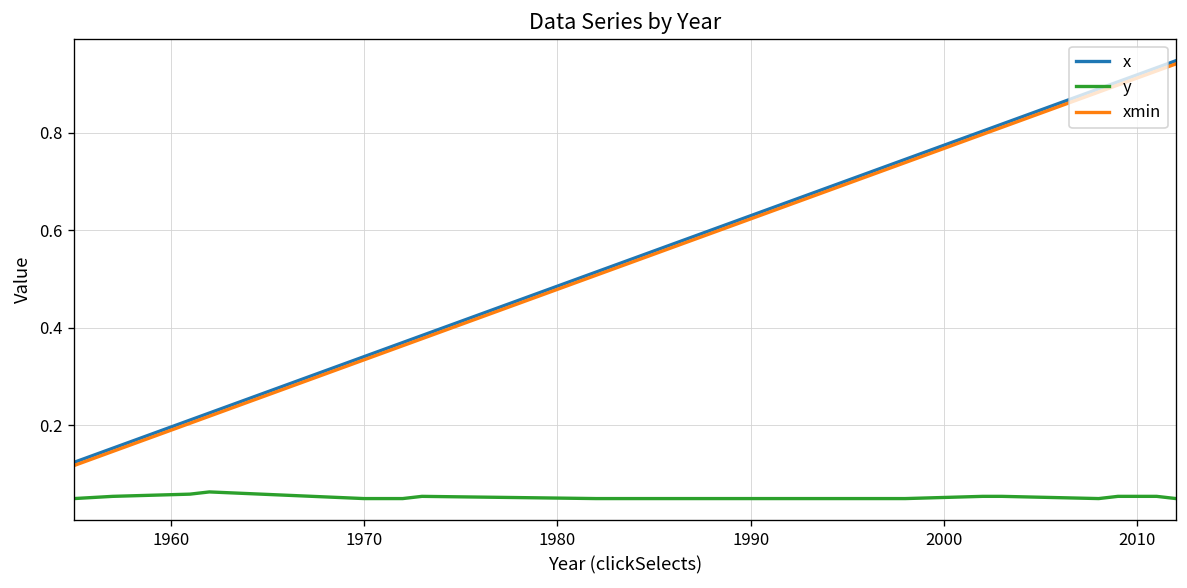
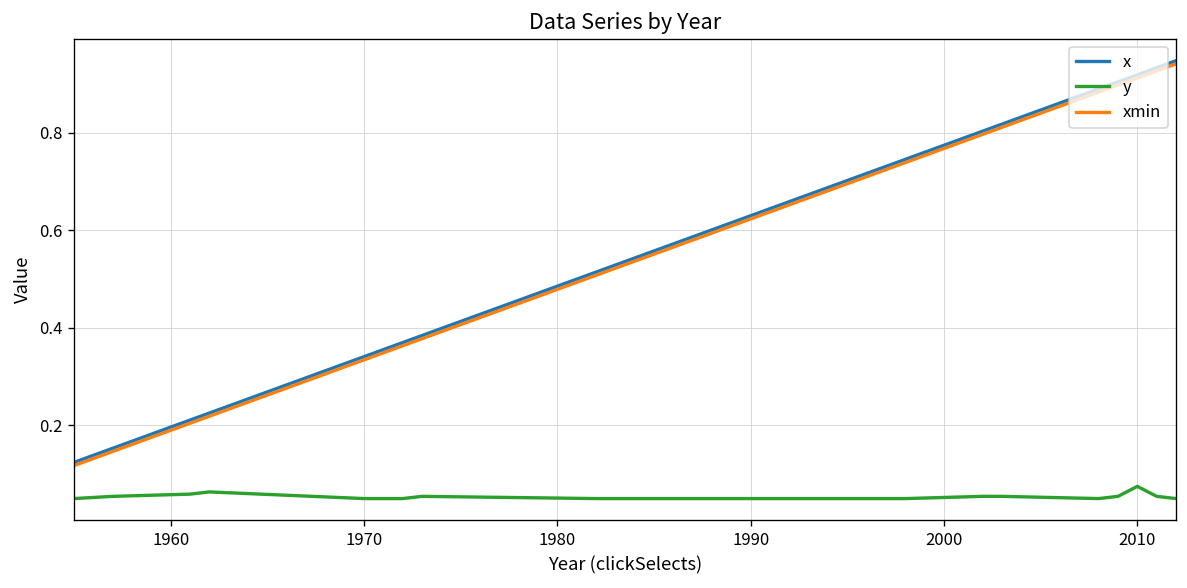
y, 2010: 0.05 -> 0.08
